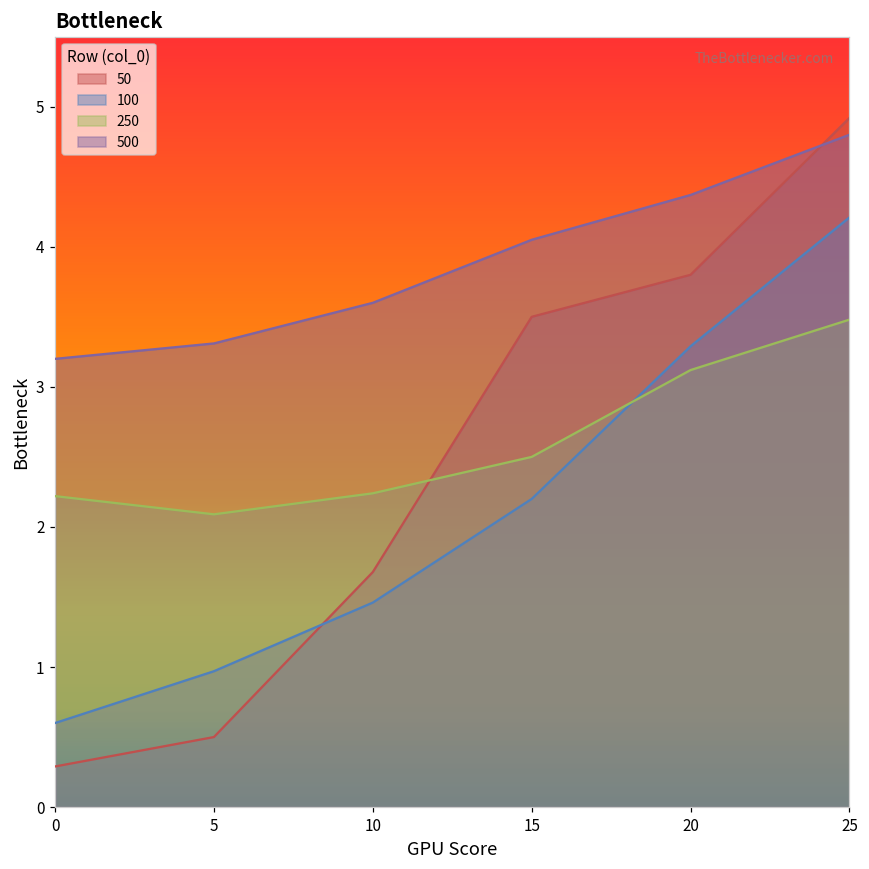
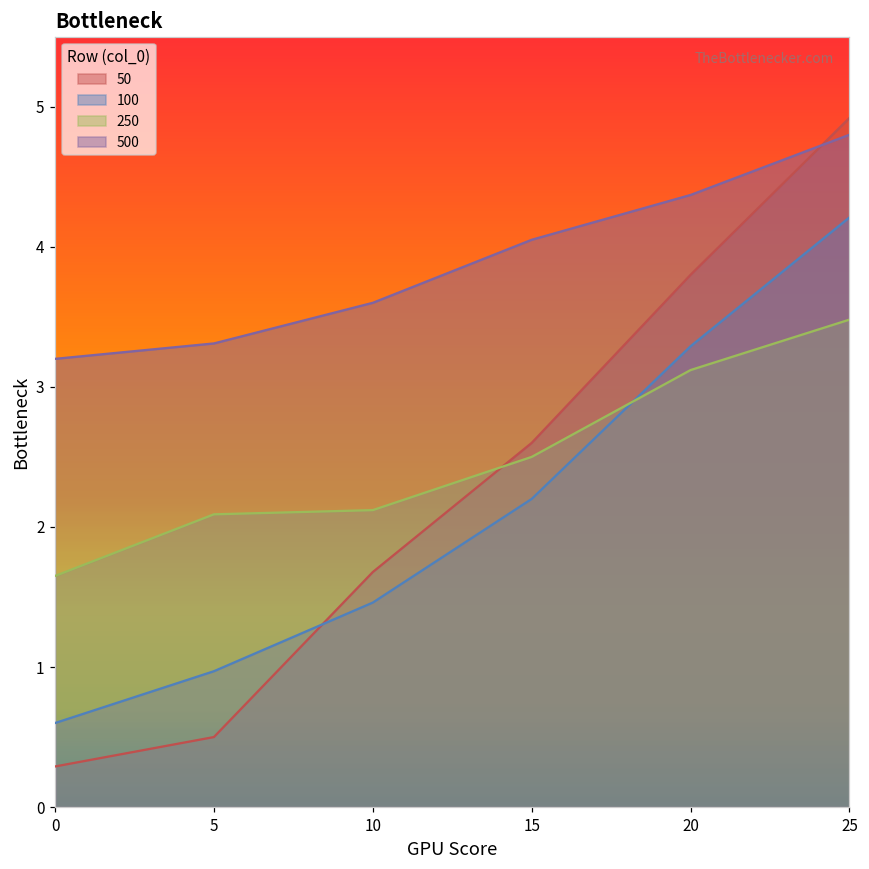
250, 0: 2.22 -> 1.65
250, 10: 2.24 -> 2.12
50, 15: 3.5 -> 2.6
